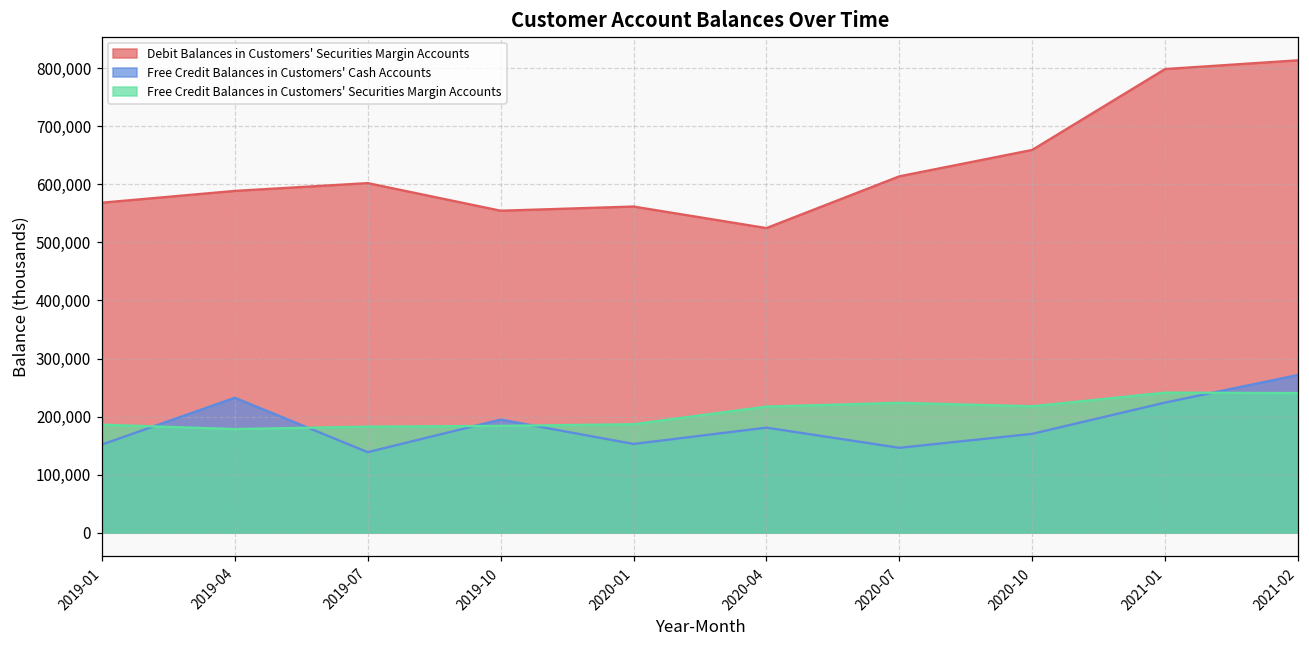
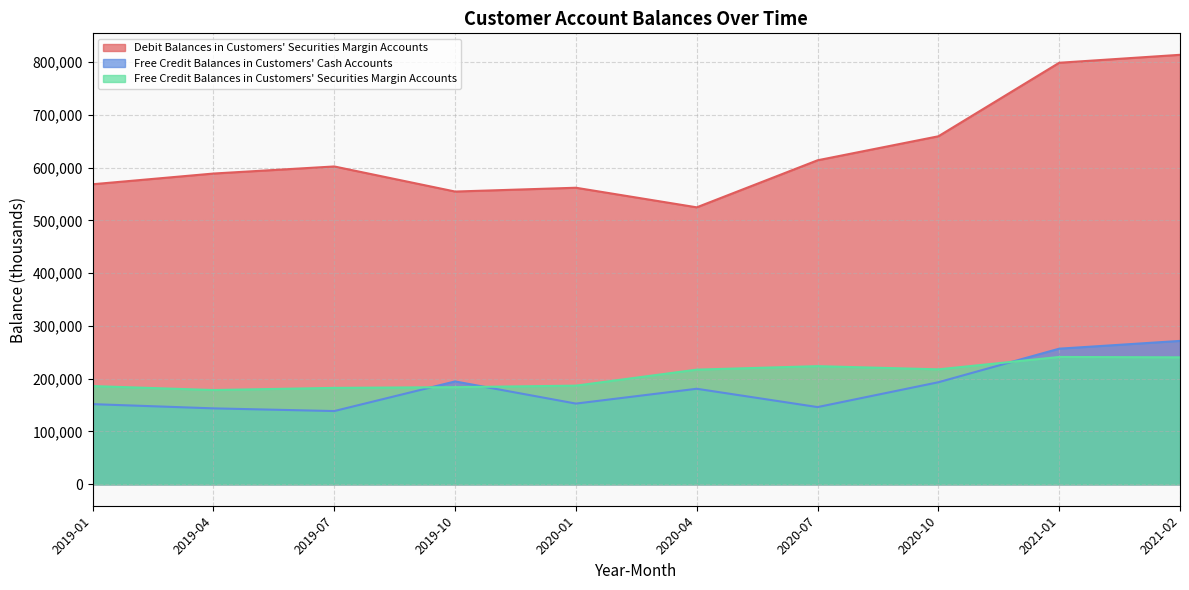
Free Credit Balances in Customers' Cash Accounts, 2019-04: 230,000 -> 140,000
Free Credit Balances in Customers' Cash Accounts, 2020-10: 170,000 -> 190,000
Free Credit Balances in Customers' Cash Accounts, 2021-01: 220,000 -> 260,000
